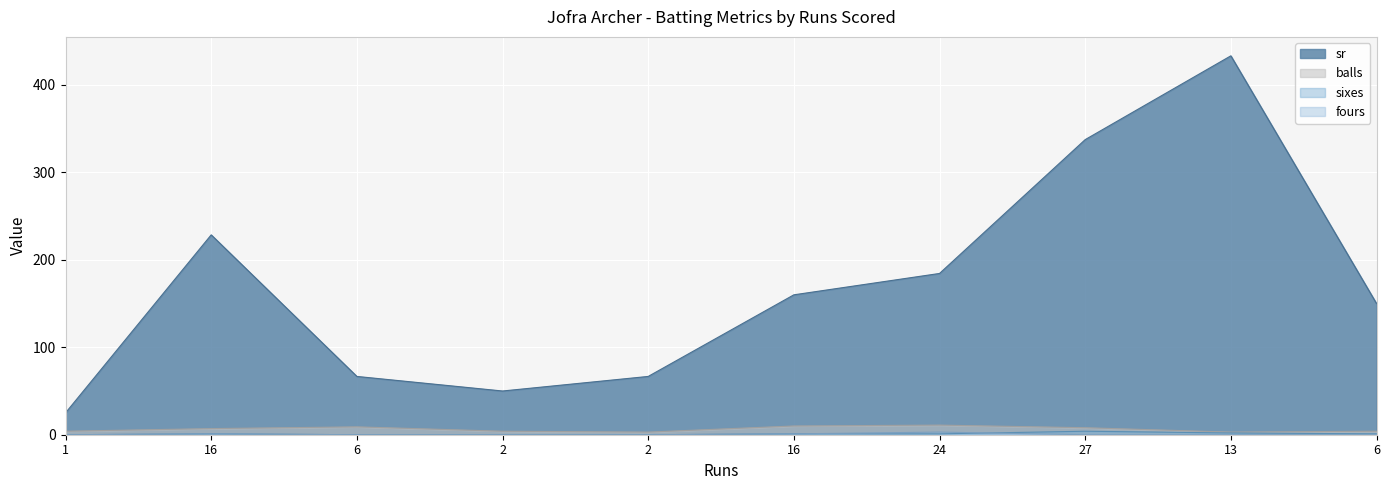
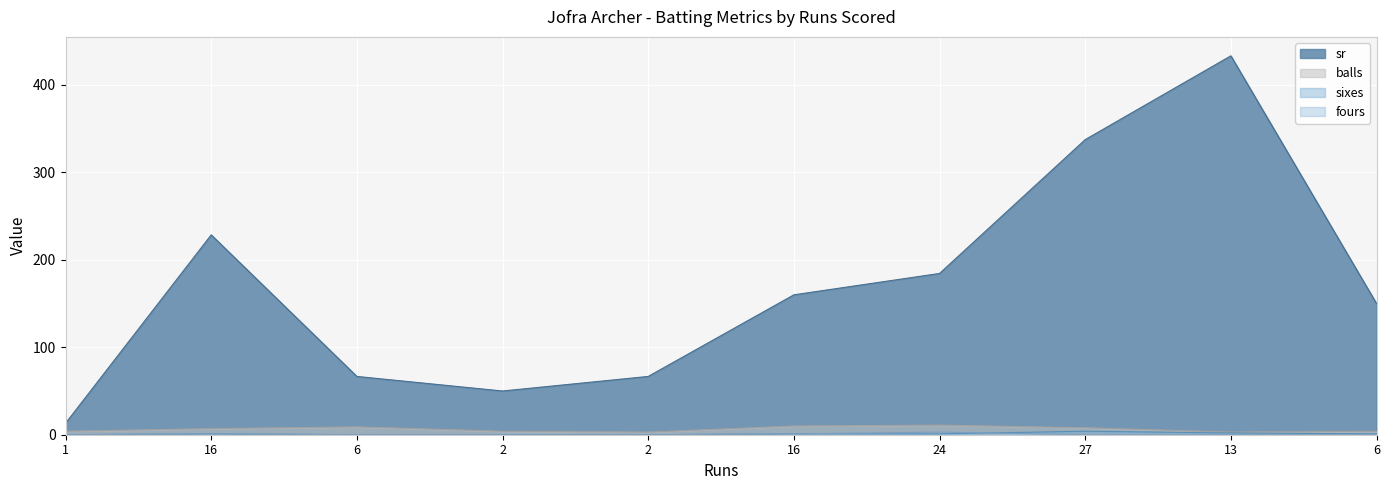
sr, 1: 30 -> 10
